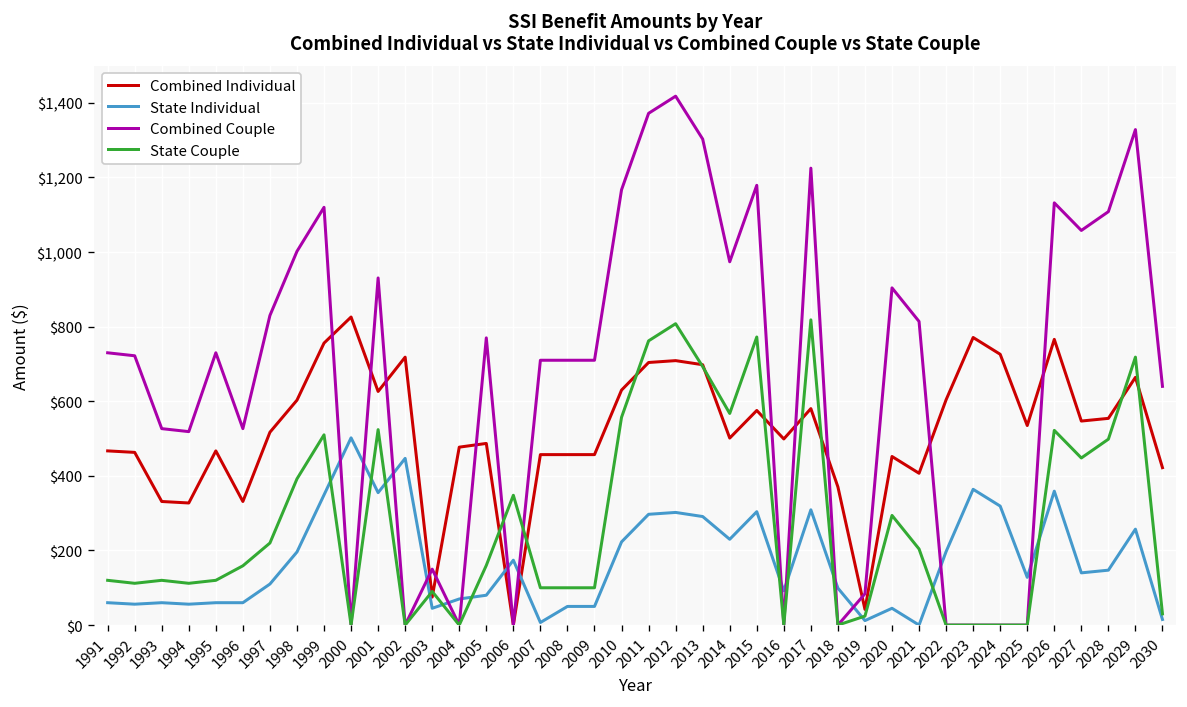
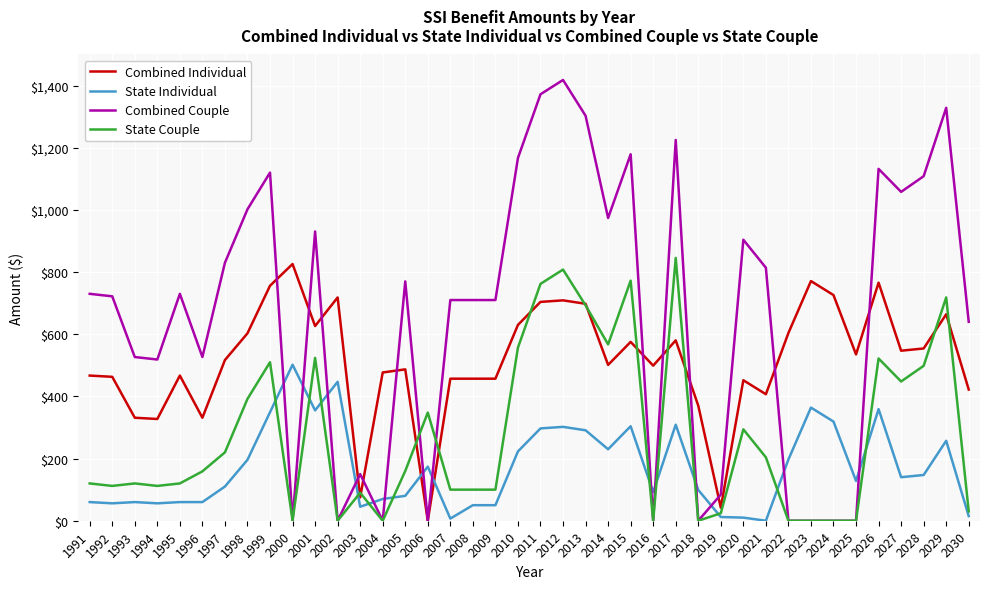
State Couple, 2017: $820 -> $850
State Individual, 2020: $50 -> $10
